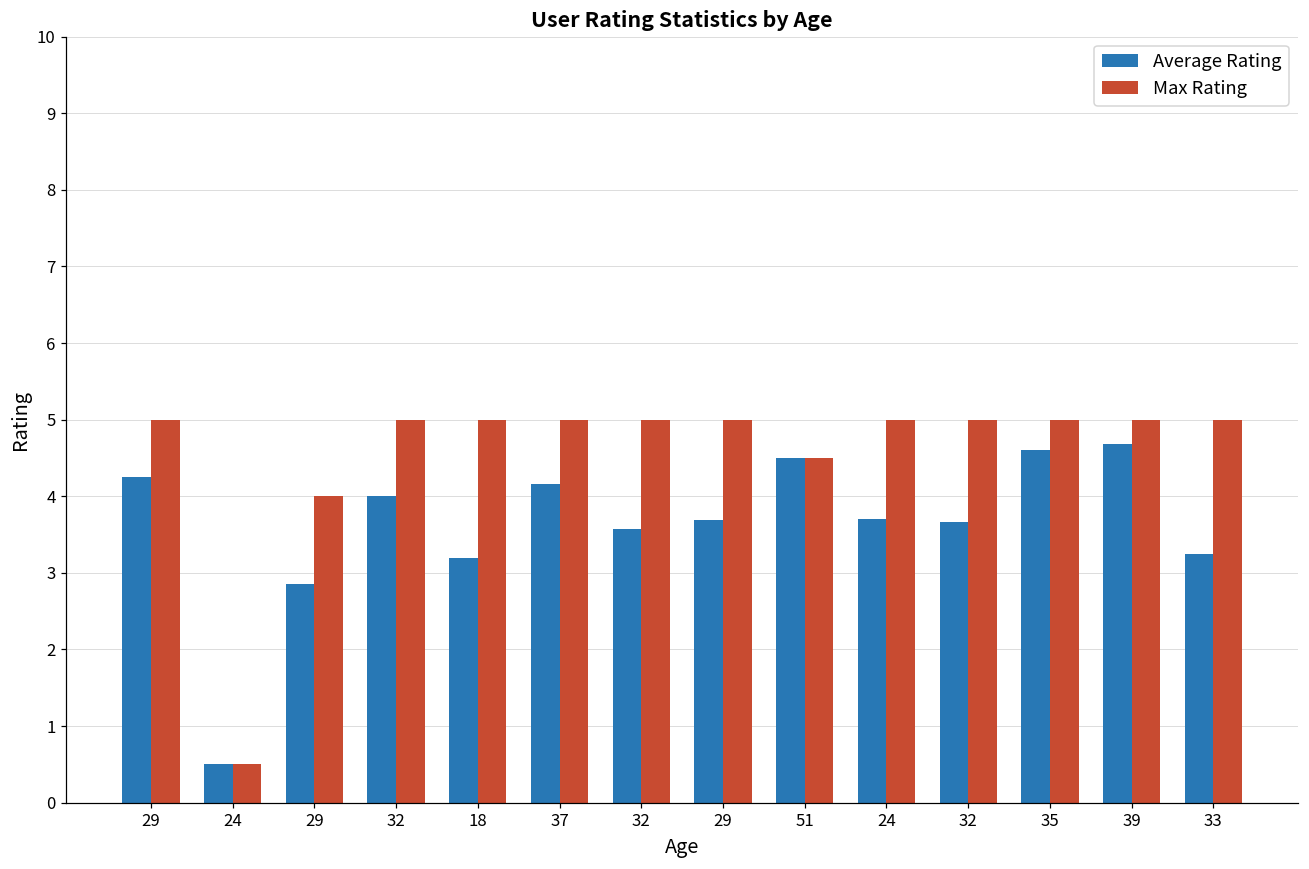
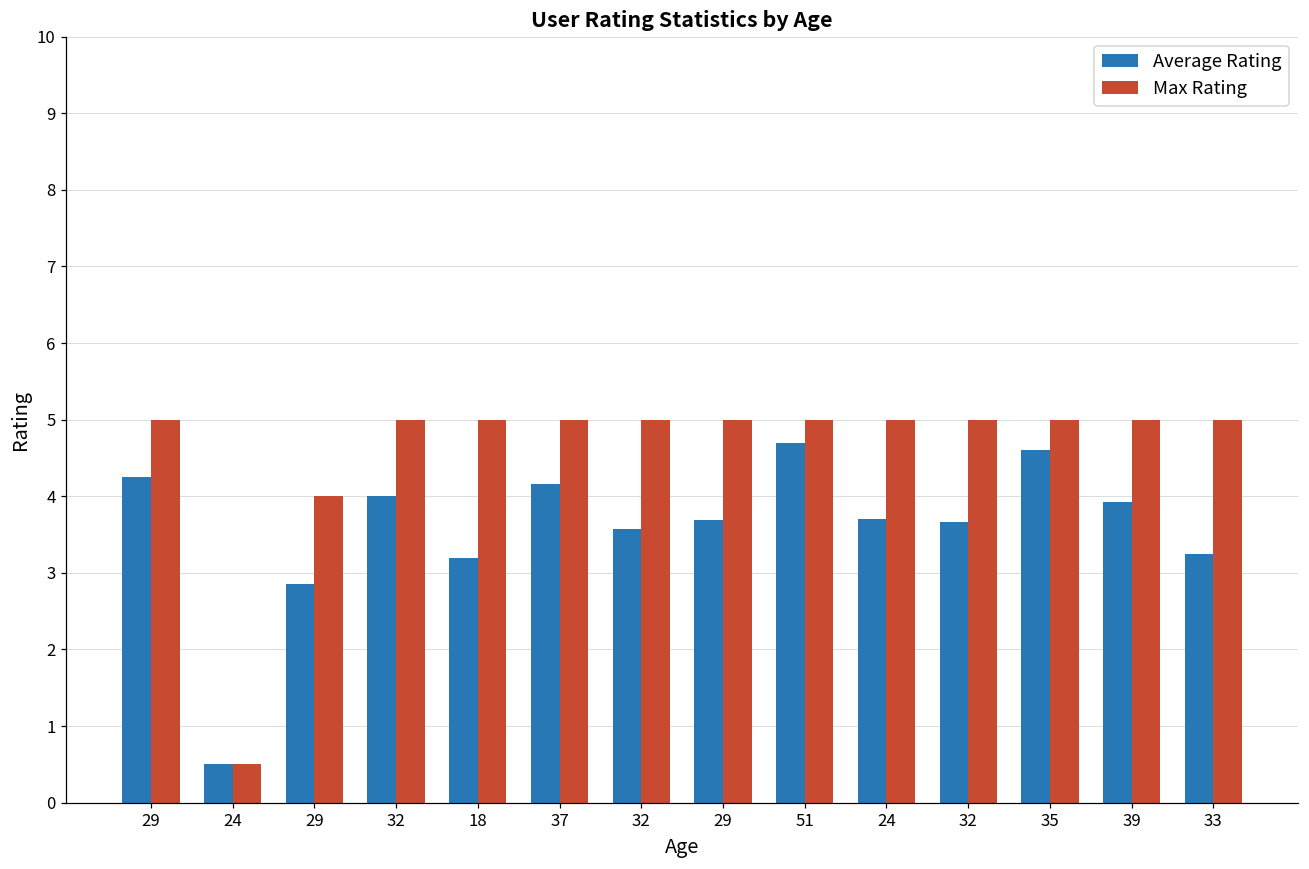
Average Rating, 51: 4.5 -> 4.7
Max Rating, 51: 4.5 -> 5.0
Average Rating, 39: 4.7 -> 3.9
